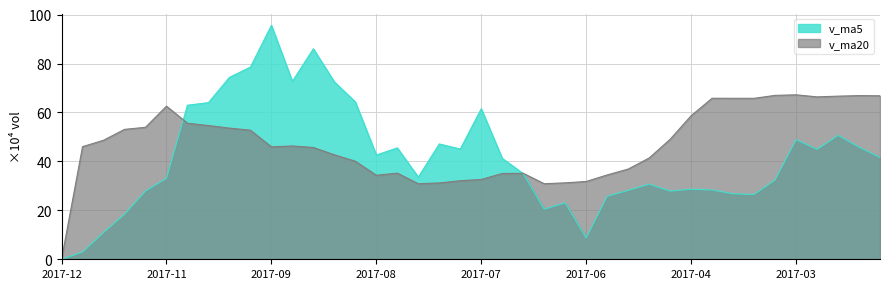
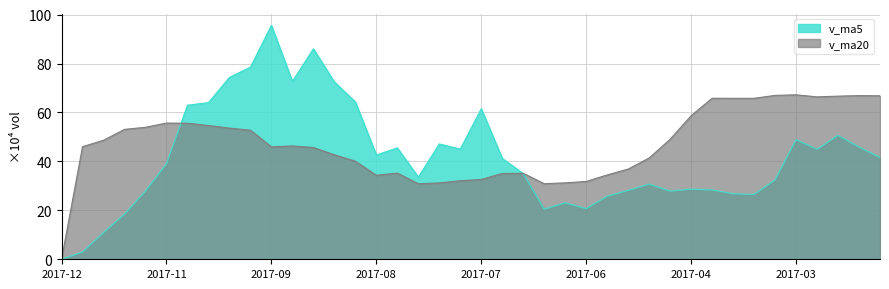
v_ma5, 2017-11: 33 -> 39
v_ma20, 2017-11: 63 -> 56
v_ma5, 2017-06: 9 -> 21
